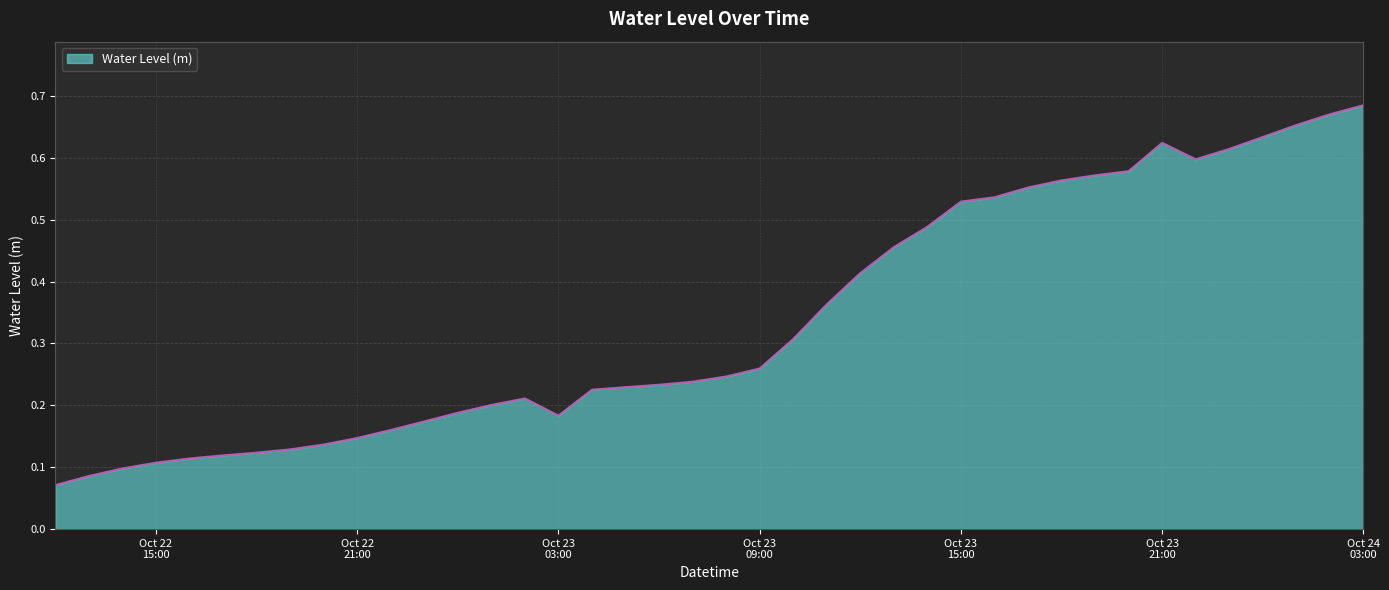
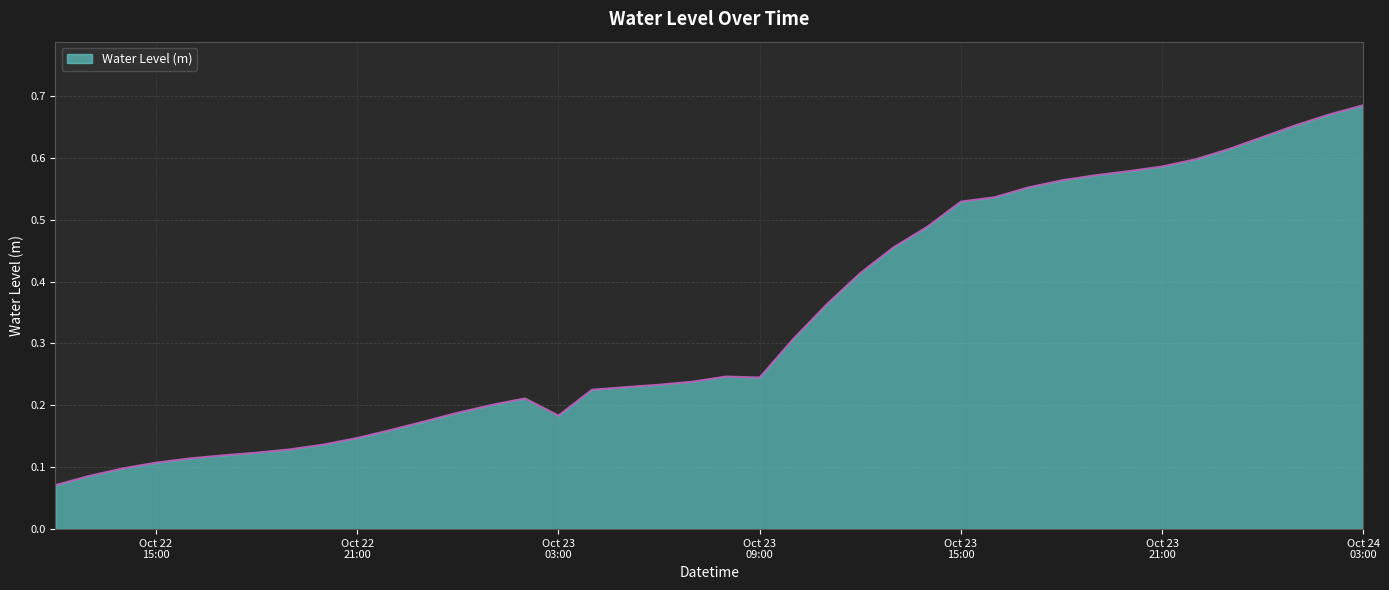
Oct 23 09:00: 0.26 -> 0.24
Oct 23 21:00: 0.62 -> 0.59
